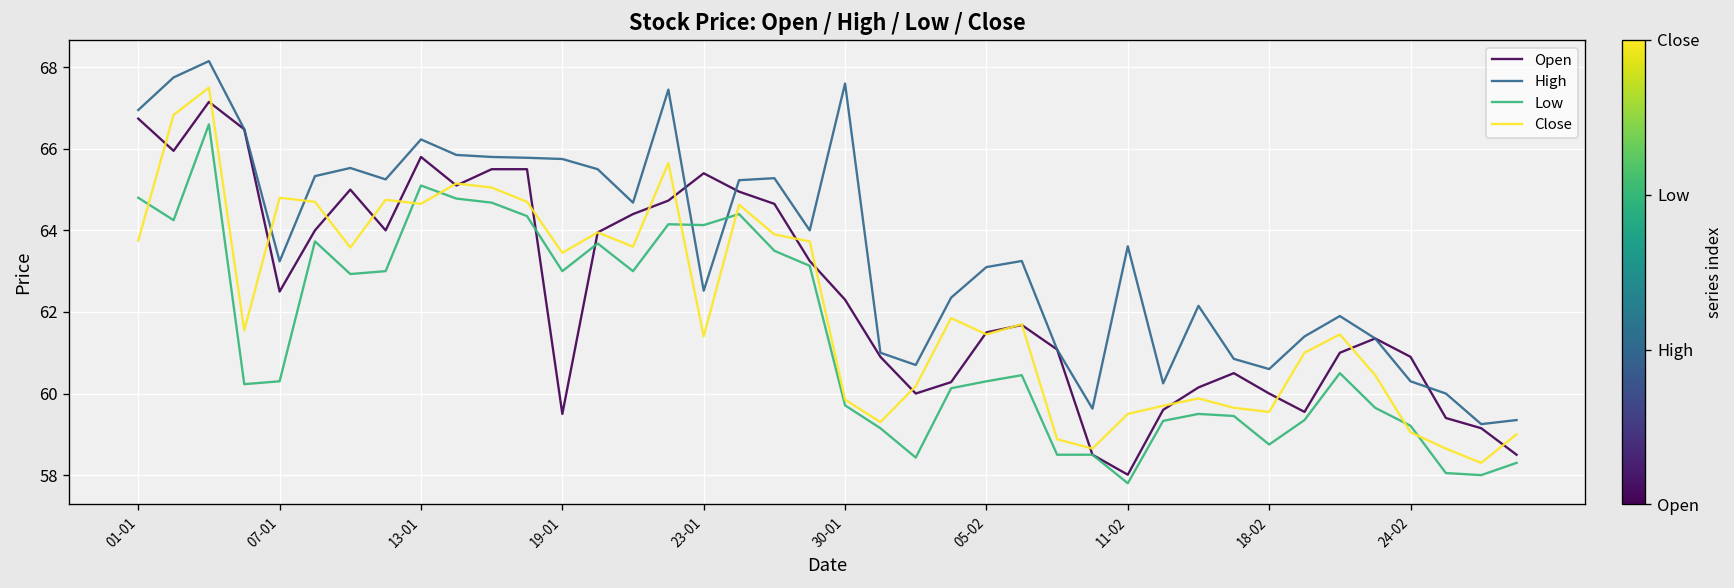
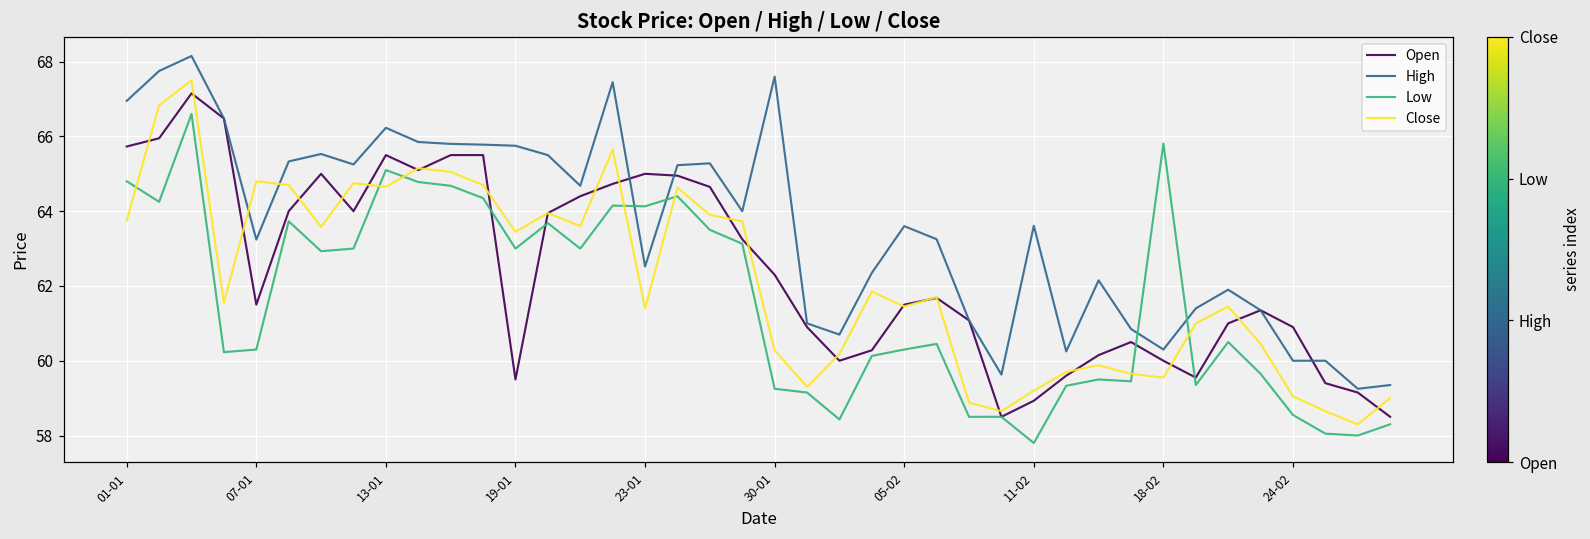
Open, 01-01: 66.7 -> 65.7
Open, 07-01: 62.5 -> 61.5
Open, 13-01: 65.8 -> 65.5
Open, 23-01: 65.4 -> 65.0
Low, 30-01: 59.7 -> 59.3
Close, 30-01: 59.9 -> 60.3
High, 05-02: 63.1 -> 63.6
Open, 11-02: 58.0 -> 58.9
Close, 11-02: 59.5 -> 59.2
High, 18-02: 60.6 -> 60.3
Low, 18-02: 58.8 -> 65.8
High, 24-02: 60.3 -> 60.0
Low, 24-02: 59.2 -> 58.6
